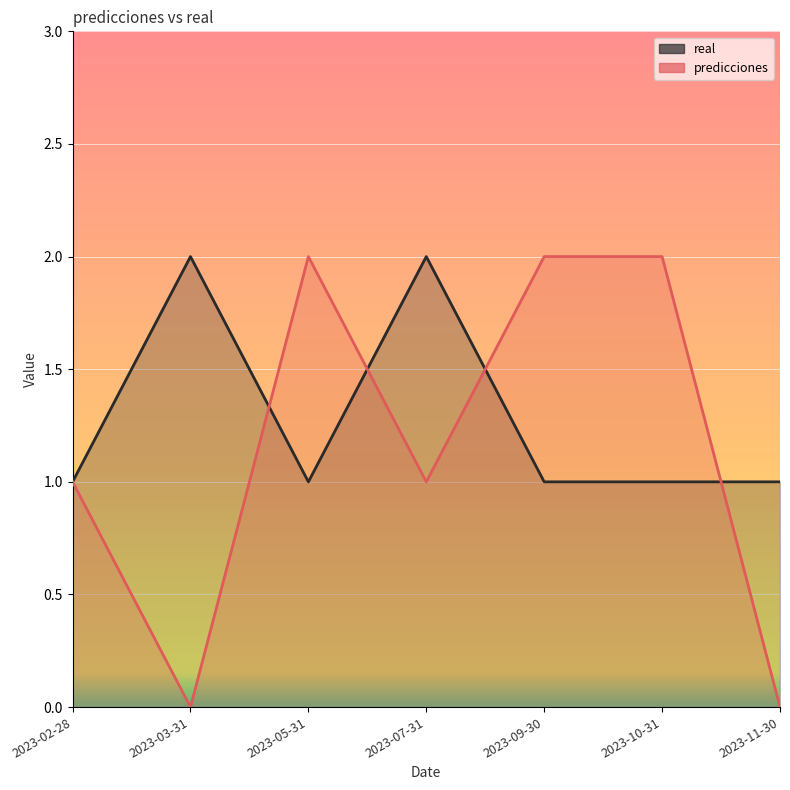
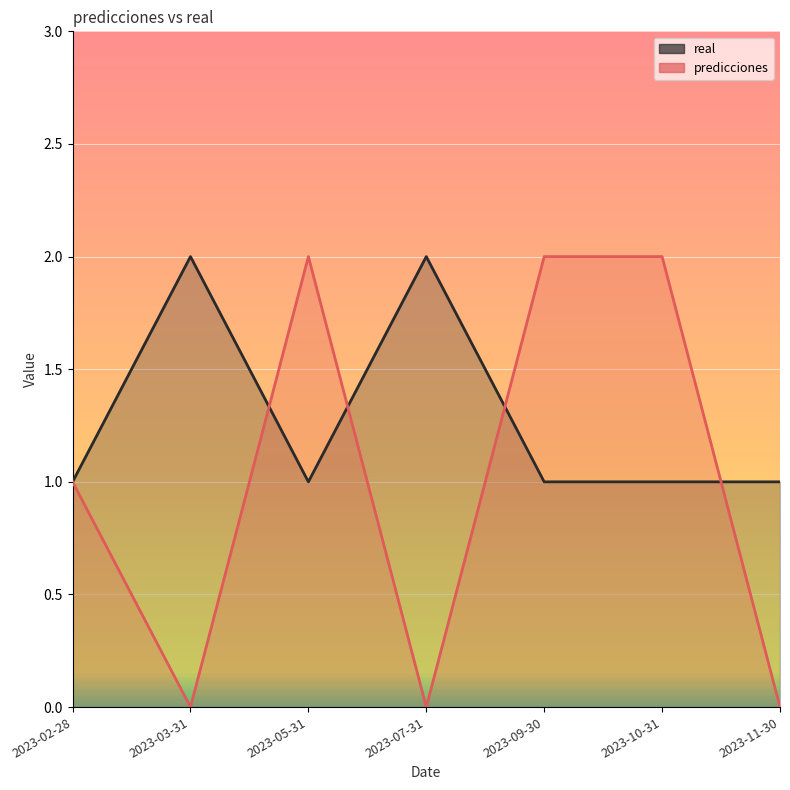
predicciones, 2023-07-31: 1 -> 0
